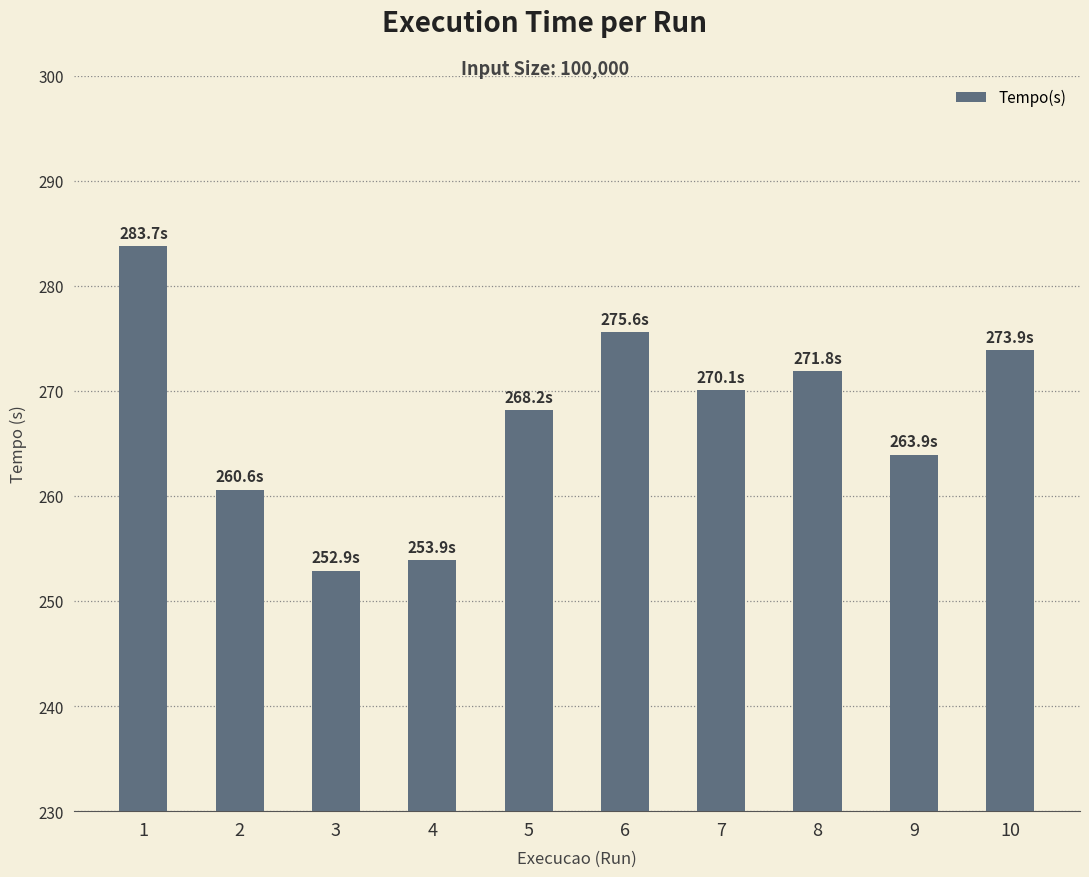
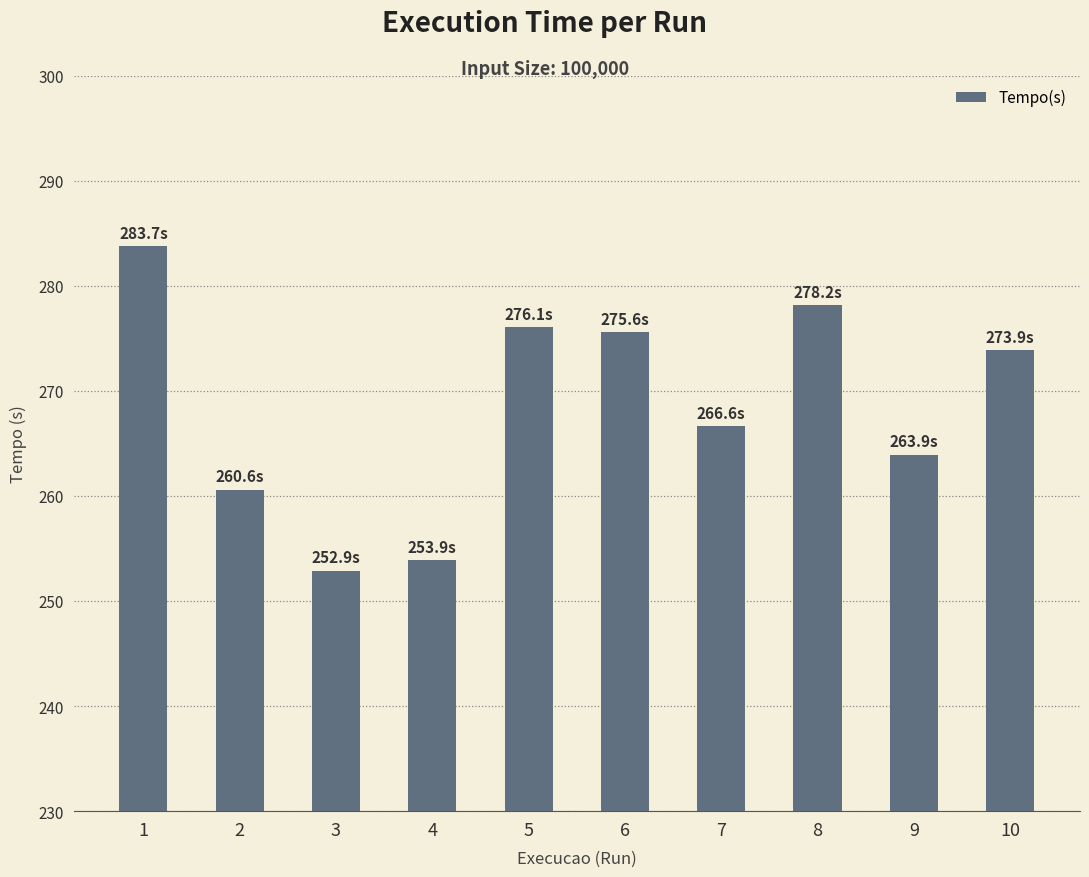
5: 268.2s -> 276.1s
7: 270.1s -> 266.6s
8: 271.8s -> 278.2s
